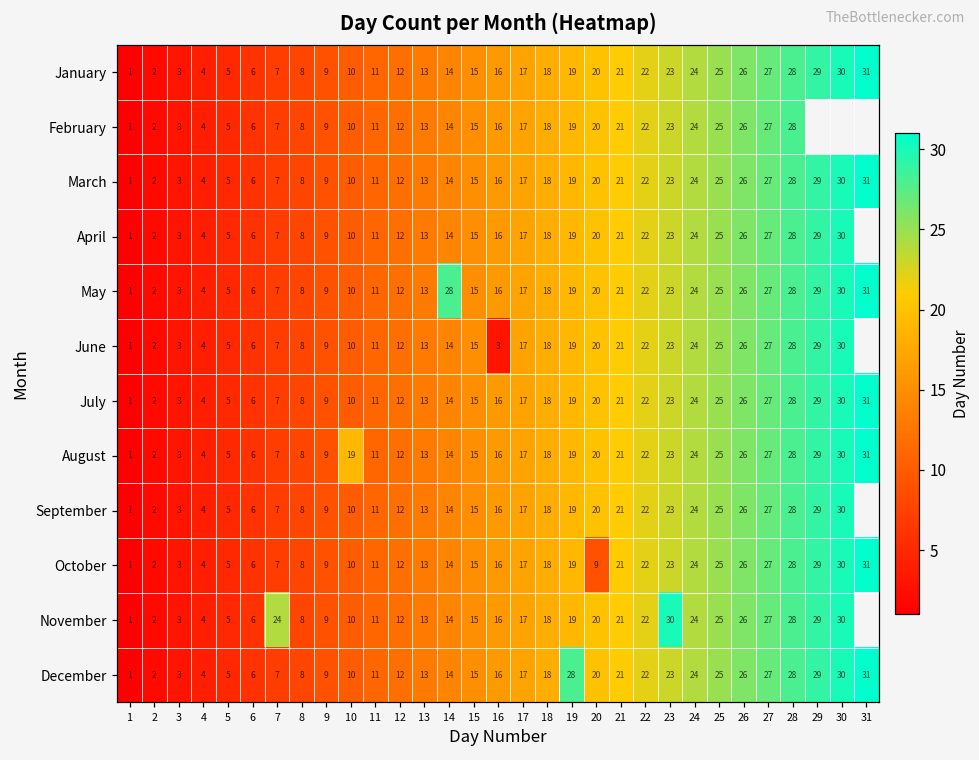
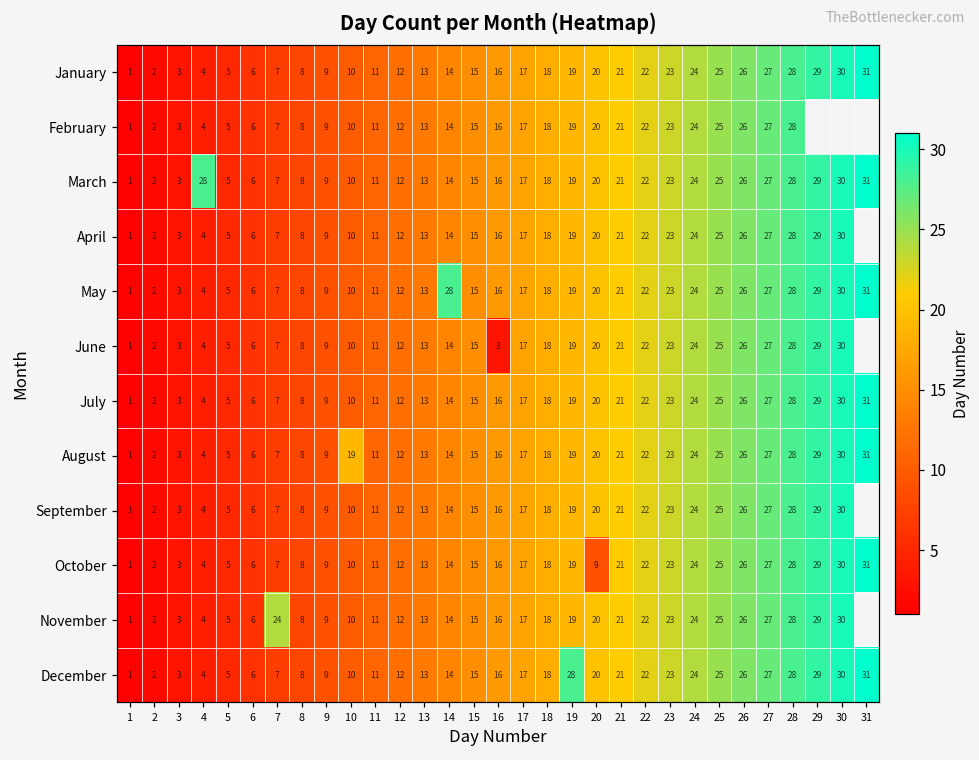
March, 4: 4 -> 28
November, 23: 30 -> 23
